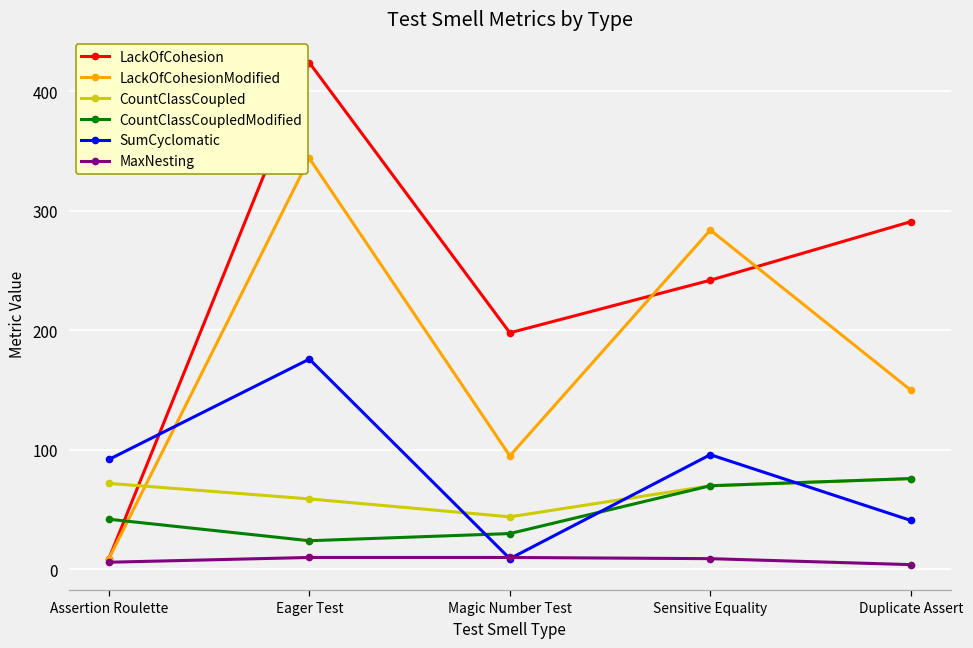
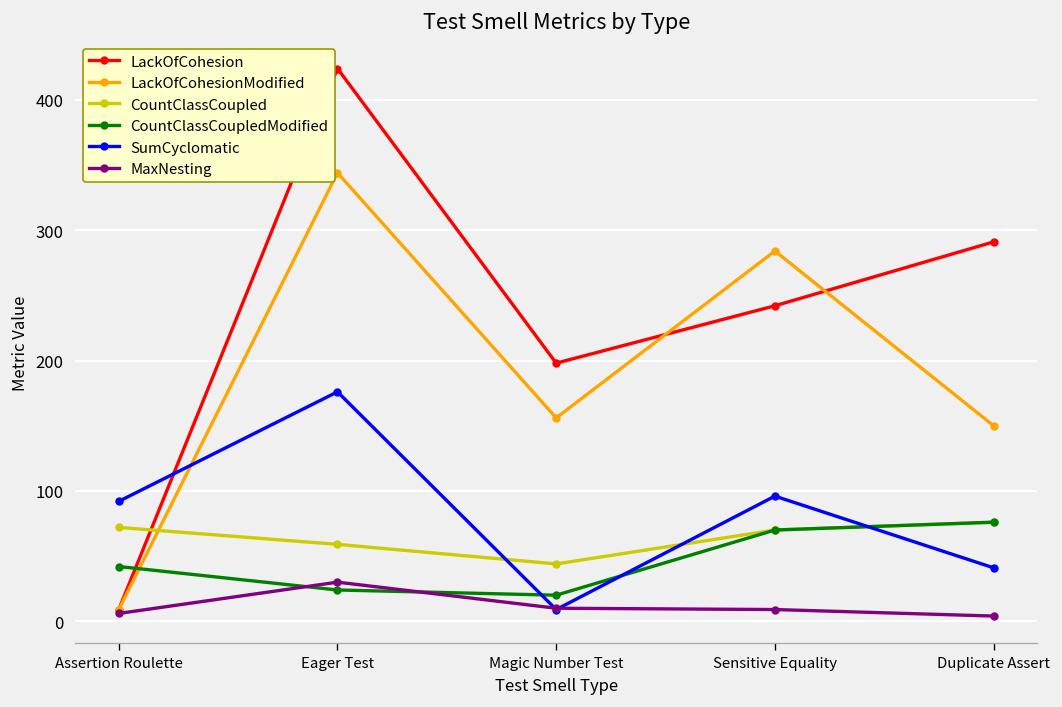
MaxNesting, Eager Test: 10 -> 30
LackOfCohesionModified, Magic Number Test: 95 -> 156
CountClassCoupledModified, Magic Number Test: 30 -> 20
